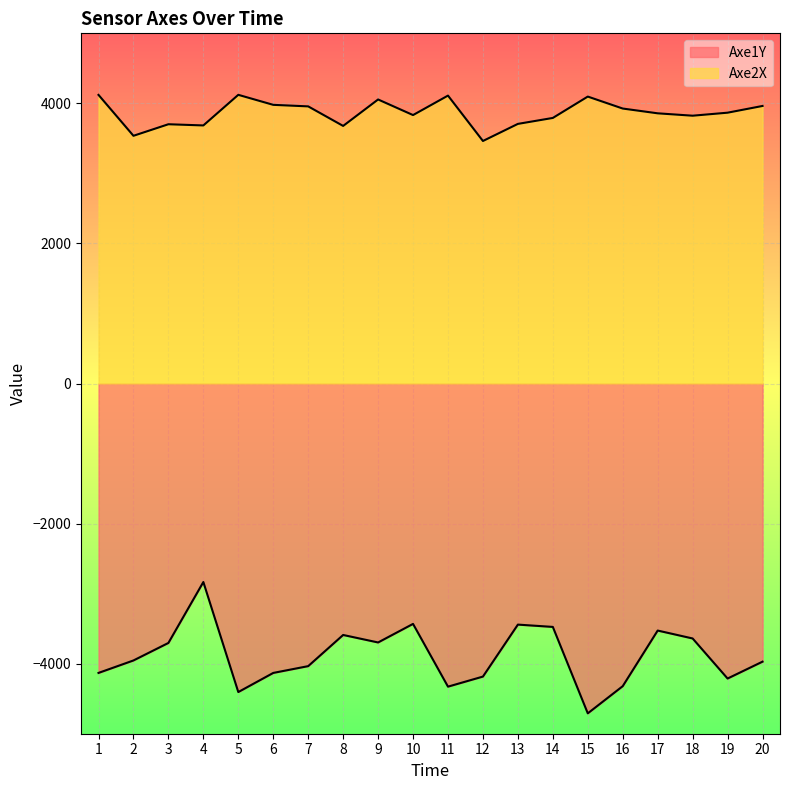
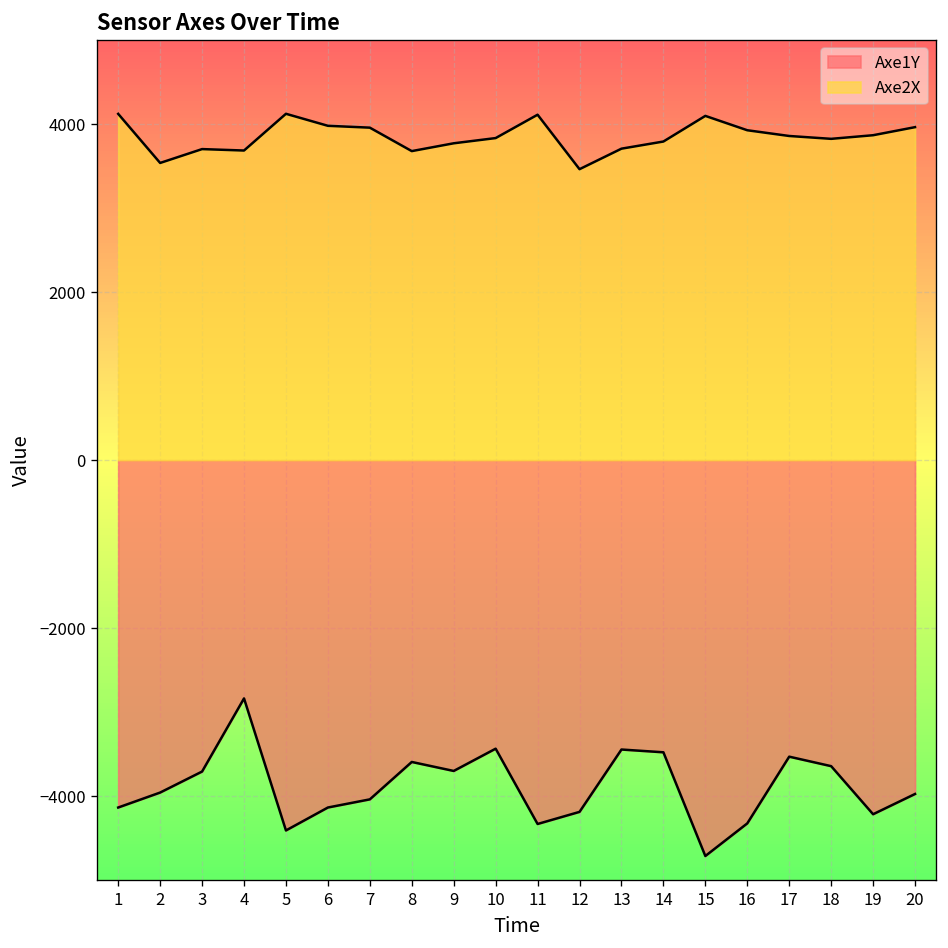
Axe2X, 9: 4100 -> 3800
